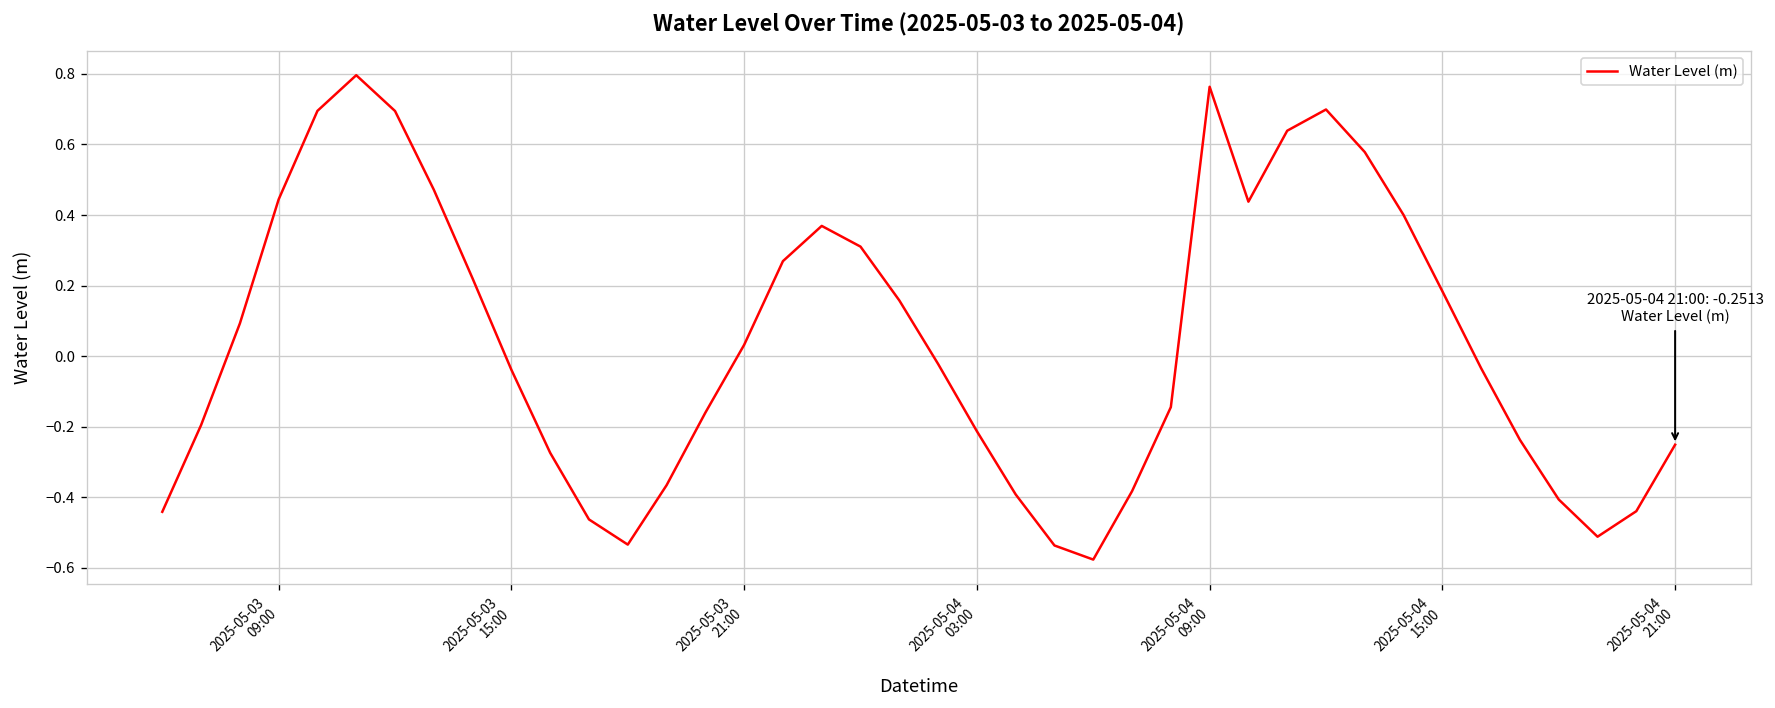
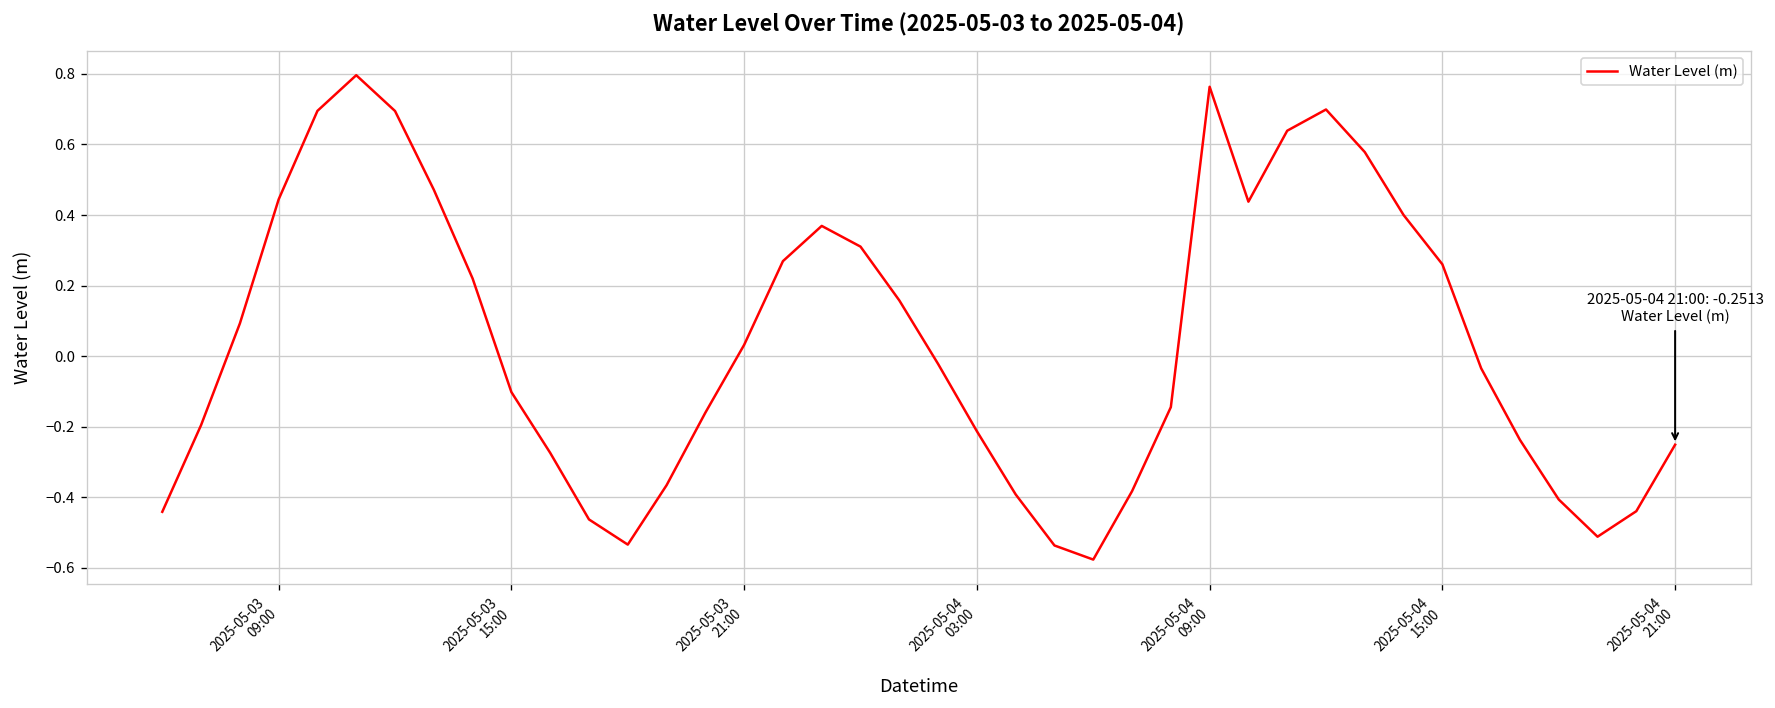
2025-05-03 15:00: -0.04 -> -0.10
2025-05-04 15:00: 0.18 -> 0.26
